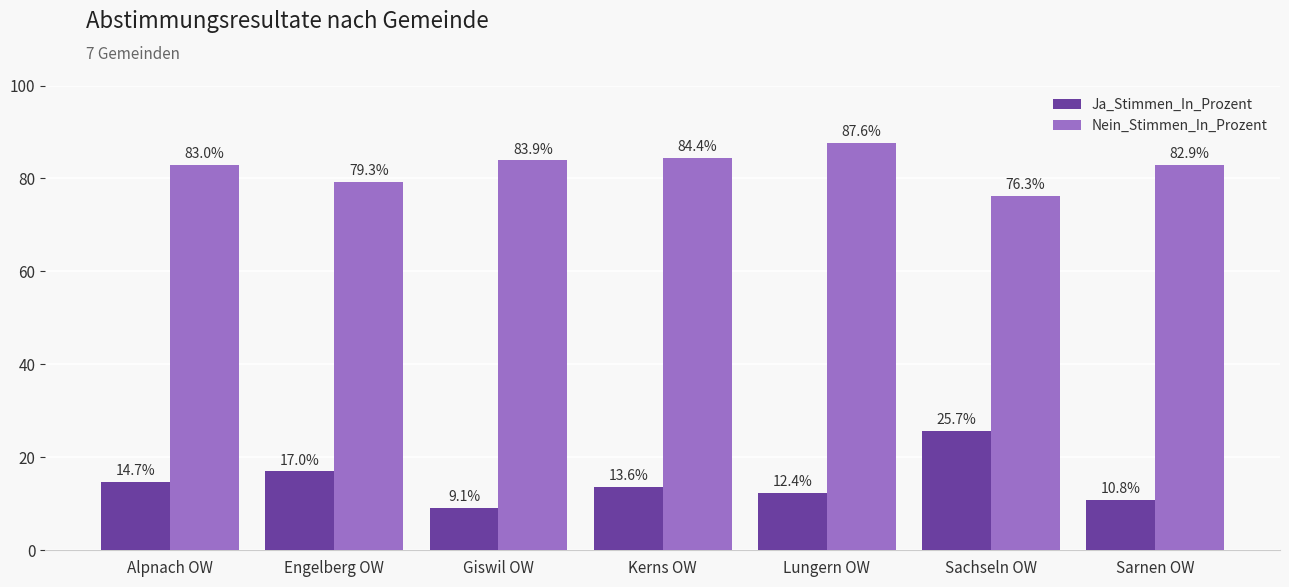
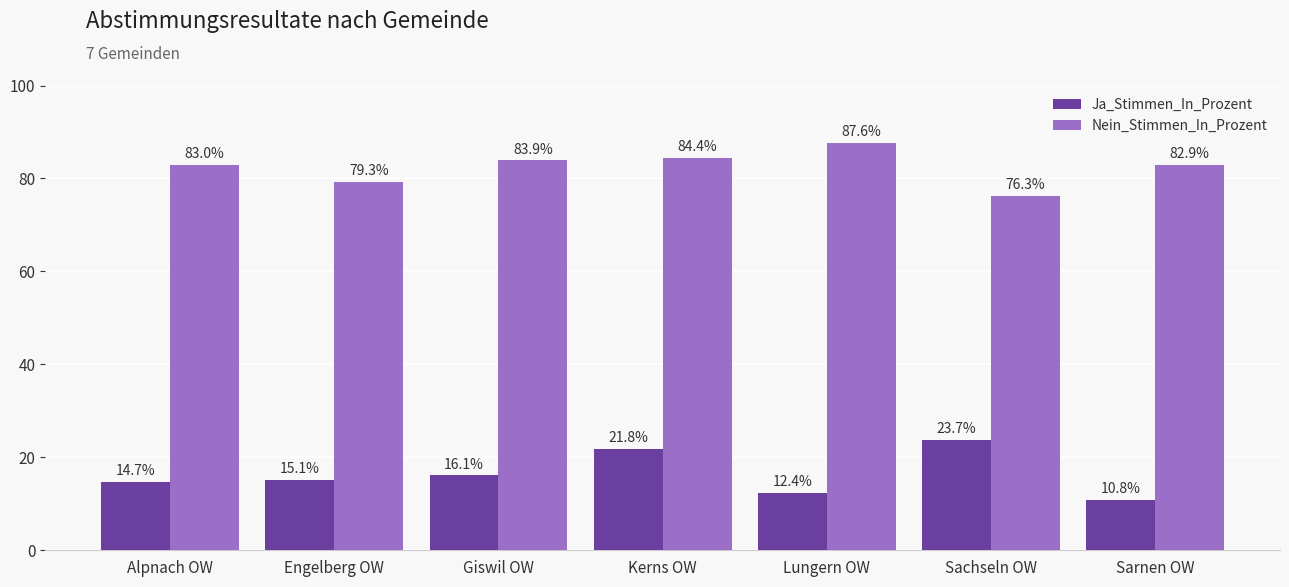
Ja_Stimmen_In_Prozent, Engelberg OW: 17.0% -> 15.1%
Ja_Stimmen_In_Prozent, Giswil OW: 9.1% -> 16.1%
Ja_Stimmen_In_Prozent, Kerns OW: 13.6% -> 21.8%
Ja_Stimmen_In_Prozent, Sachseln OW: 25.7% -> 23.7%
